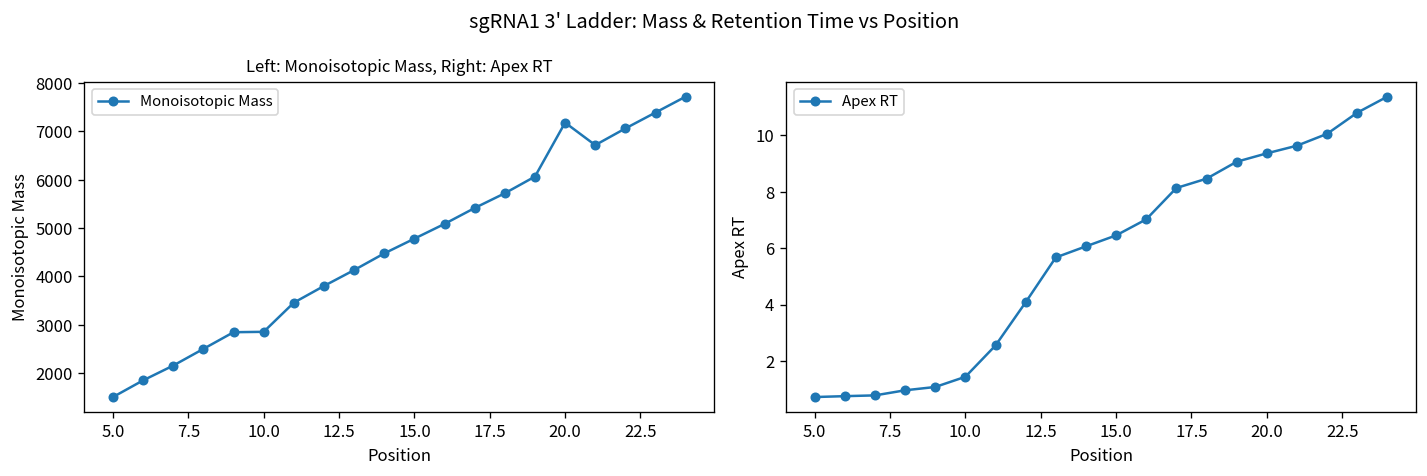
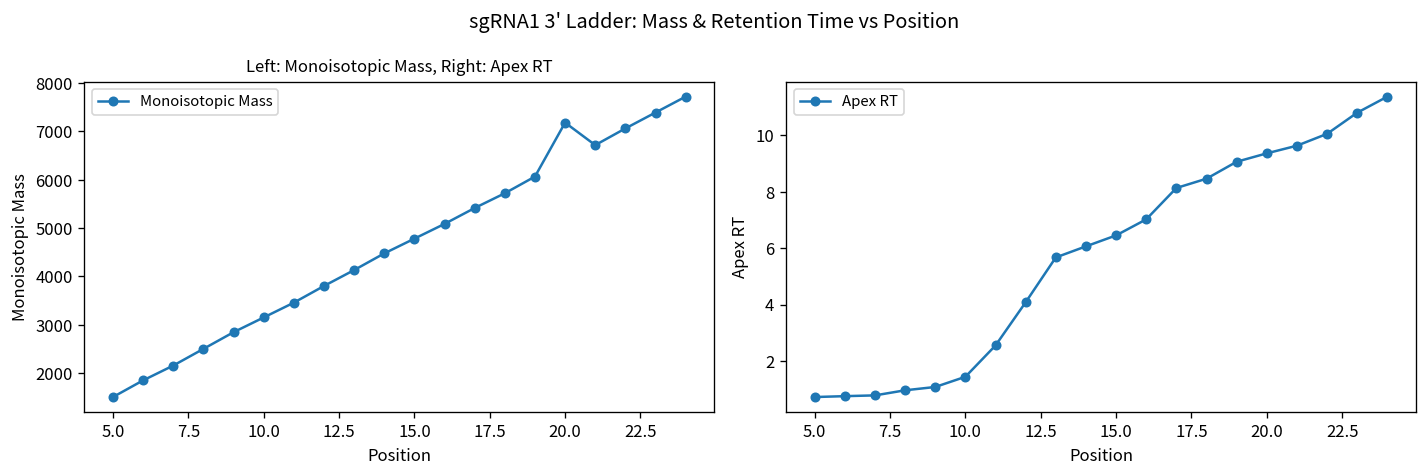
Left: Monoisotopic Mass, Right: Apex RT, 10.0: 2900 -> 3200
